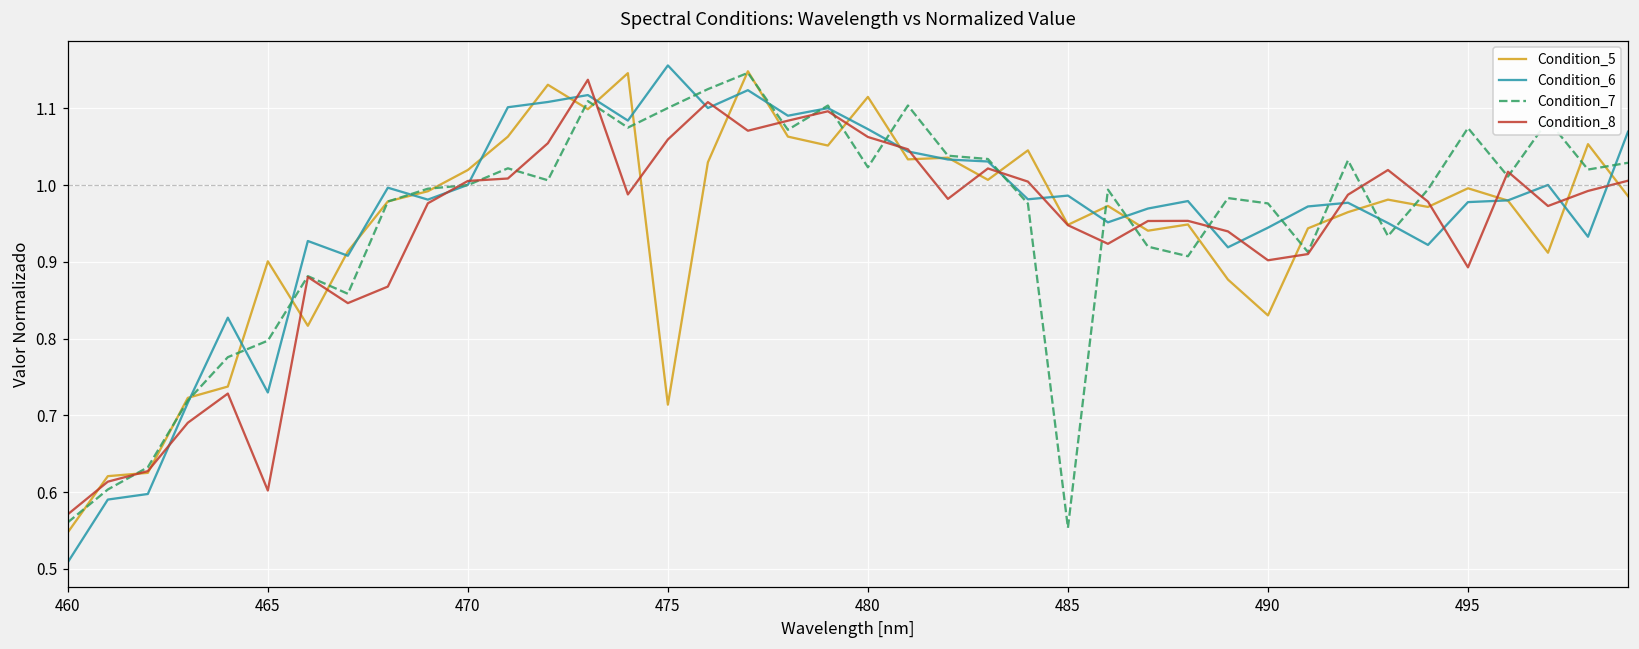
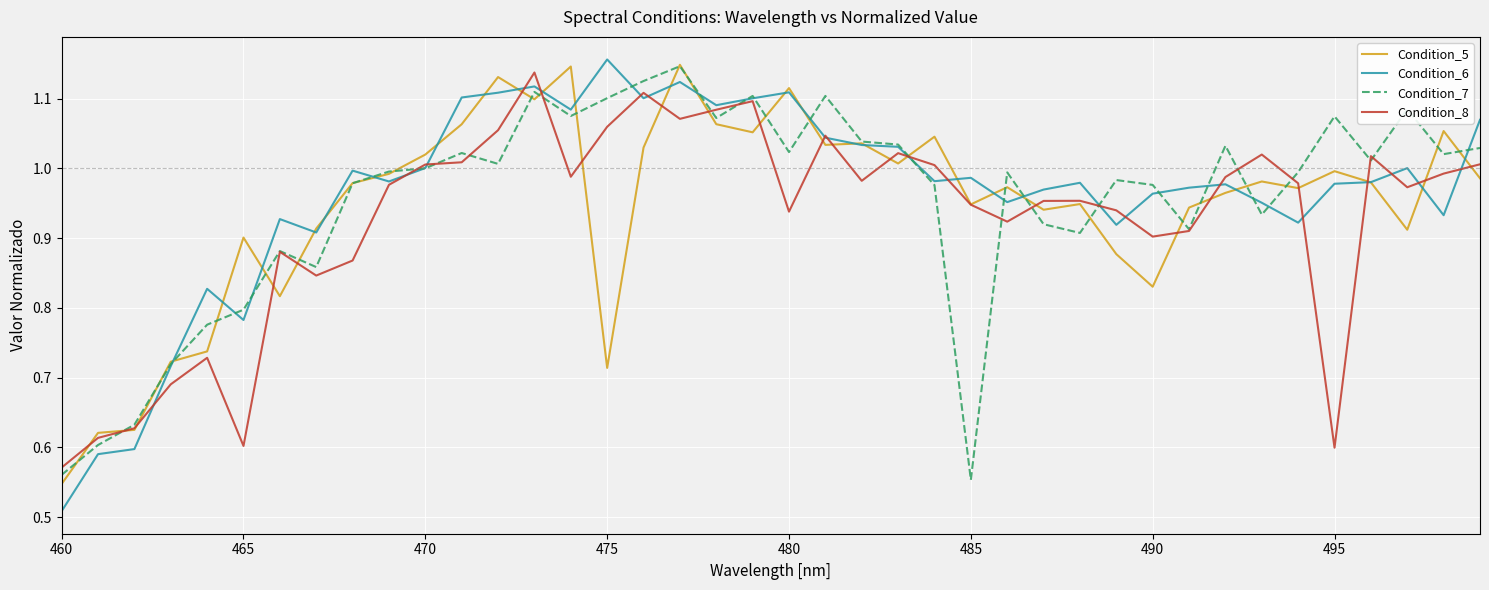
Condition_6, 465: 0.73 -> 0.78
Condition_6, 480: 1.07 -> 1.11
Condition_8, 480: 1.06 -> 0.94
Condition_6, 490: 0.94 -> 0.96
Condition_8, 495: 0.89 -> 0.60
